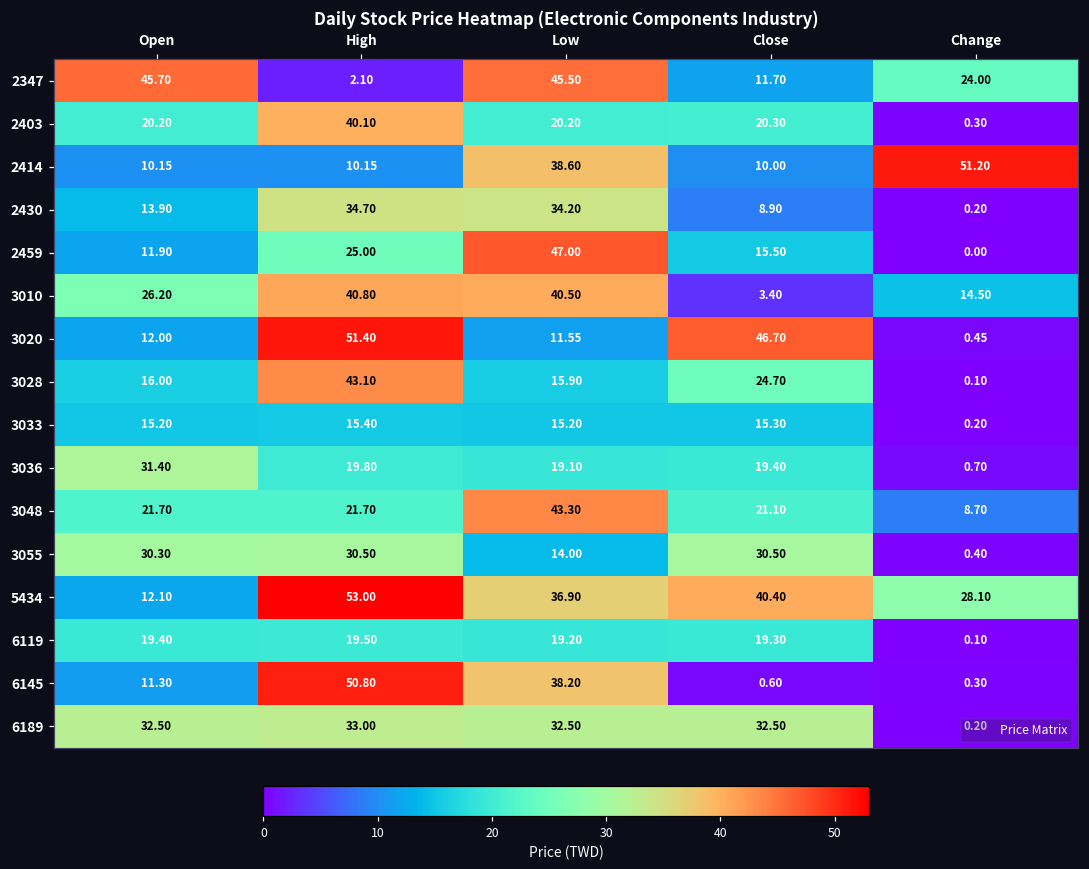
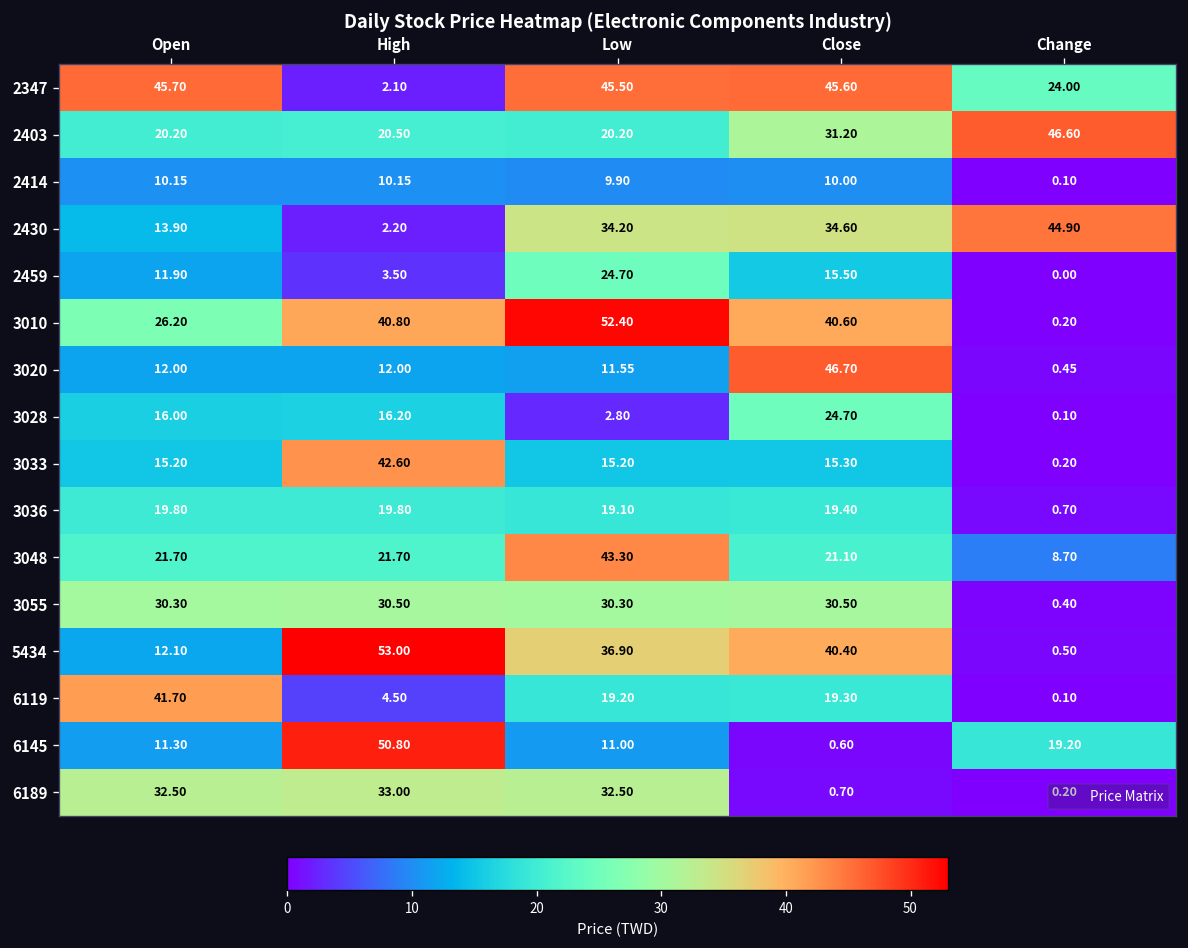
2347, Close: 11.70 -> 45.60
2403, High: 40.10 -> 20.50
2403, Close: 20.30 -> 31.20
2403, Change: 0.30 -> 46.60
2414, Low: 38.60 -> 9.90
2414, Change: 51.20 -> 0.10
2430, High: 34.70 -> 2.20
2430, Close: 8.90 -> 34.60
2430, Change: 0.20 -> 44.90
2459, High: 25.00 -> 3.50
2459, Low: 47.00 -> 24.70
3010, Low: 40.50 -> 52.40
3010, Close: 3.40 -> 40.60
3010, Change: 14.50 -> 0.20
3020, High: 51.40 -> 12.00
3028, High: 43.10 -> 16.20
3028, Low: 15.90 -> 2.80
3033, High: 15.40 -> 42.60
3036, Open: 31.40 -> 19.80
3055, Low: 14.00 -> 30.30
5434, Change: 28.10 -> 0.50
6119, Open: 19.40 -> 41.70
6119, High: 19.50 -> 4.50
6145, Low: 38.20 -> 11.00
6145, Change: 0.30 -> 19.20
6189, Close: 32.50 -> 0.70
